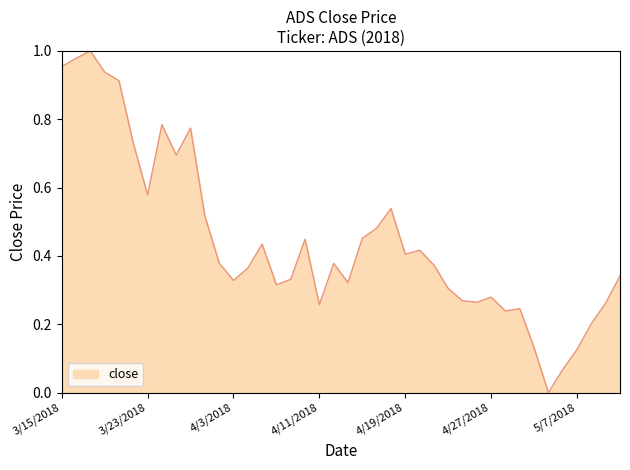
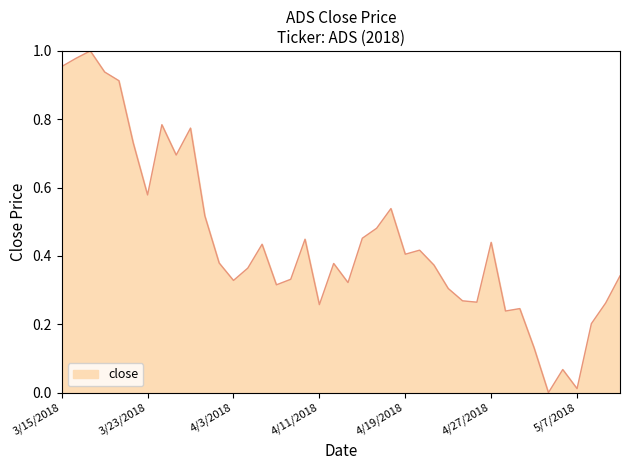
4/27/2018: 0.28 -> 0.44
5/7/2018: 0.13 -> 0.01
